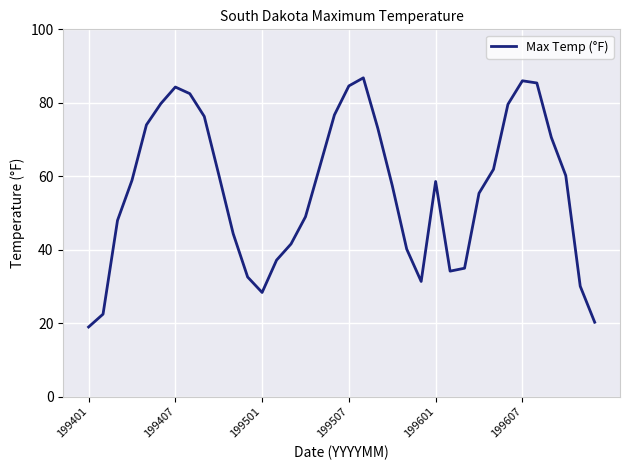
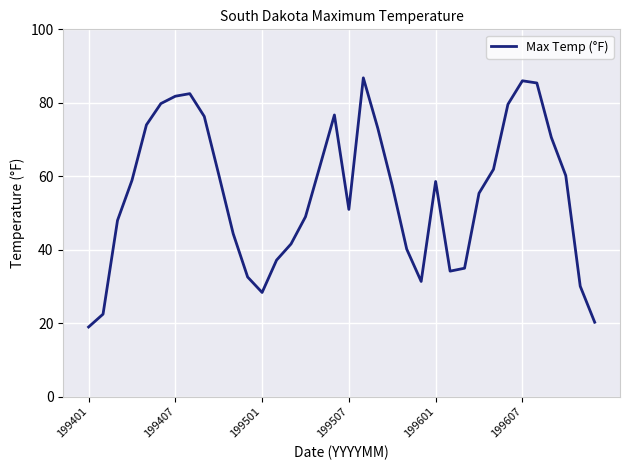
199407: 84 -> 82
199507: 85 -> 51
